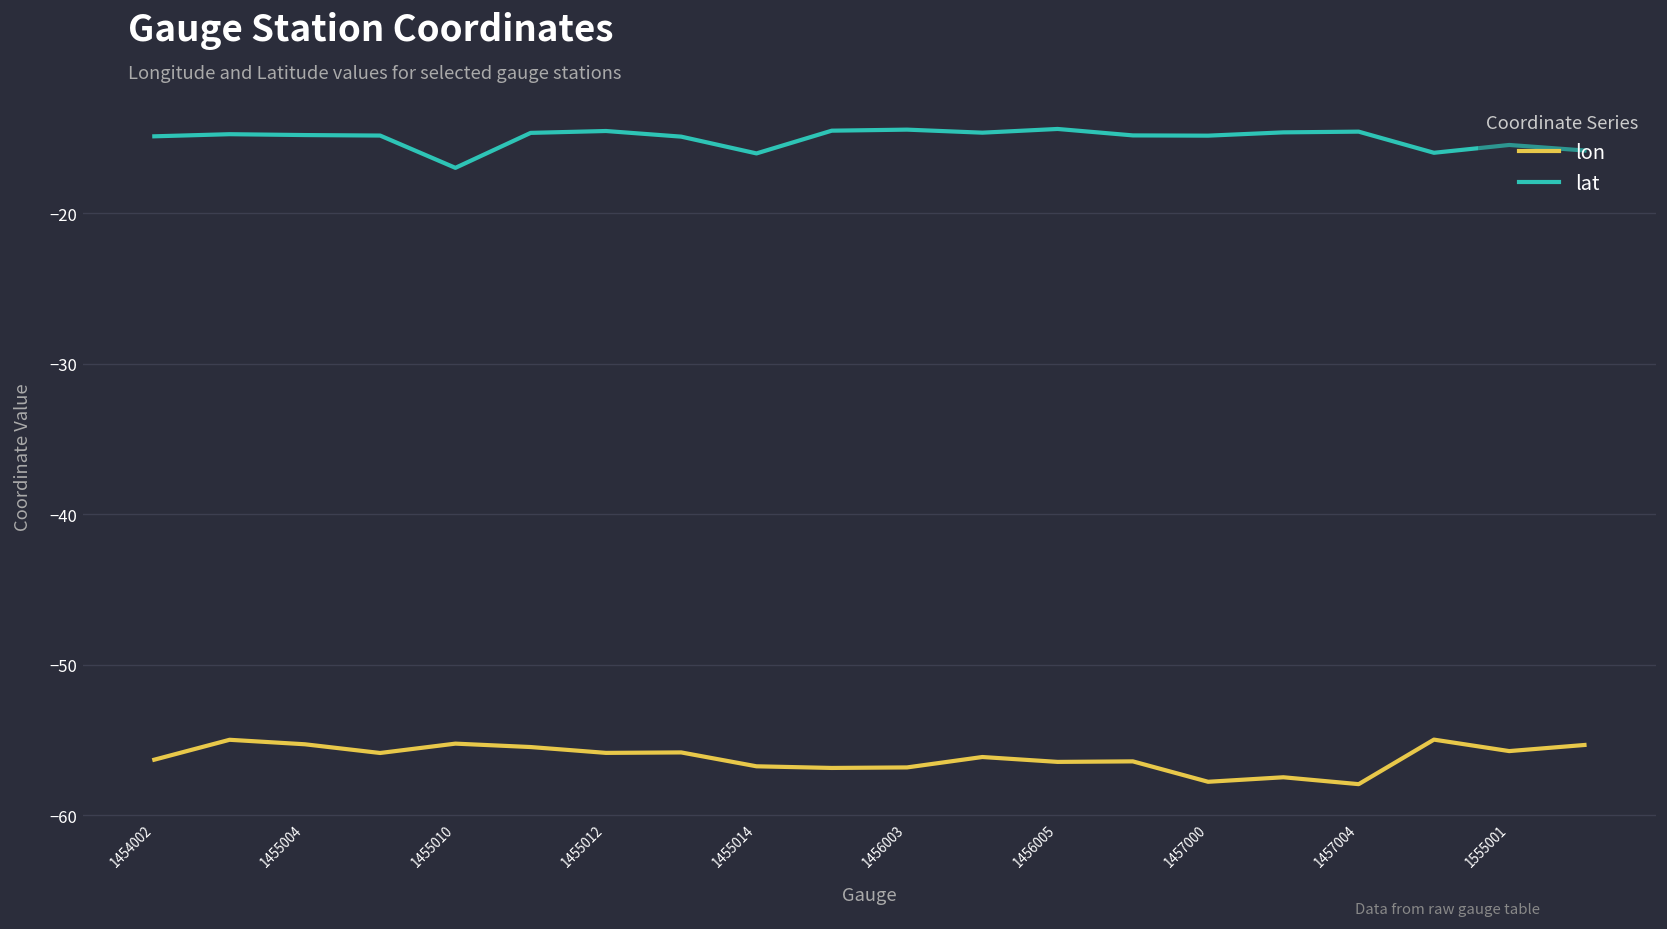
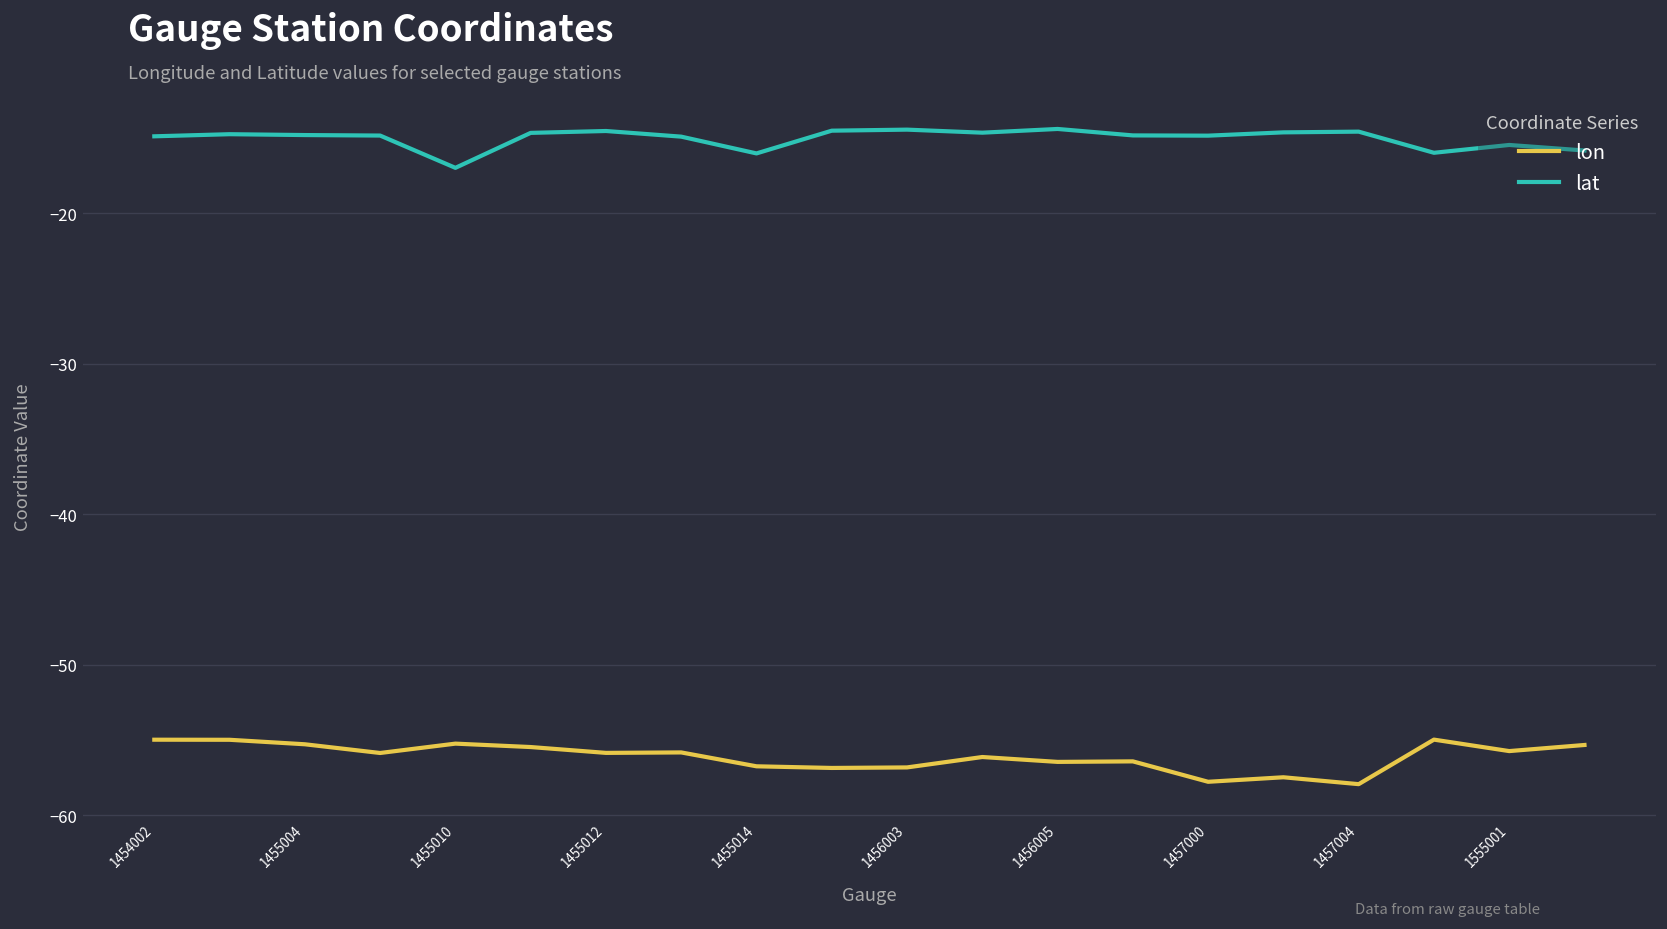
lon, 1454002: -56.3 -> -55.0
